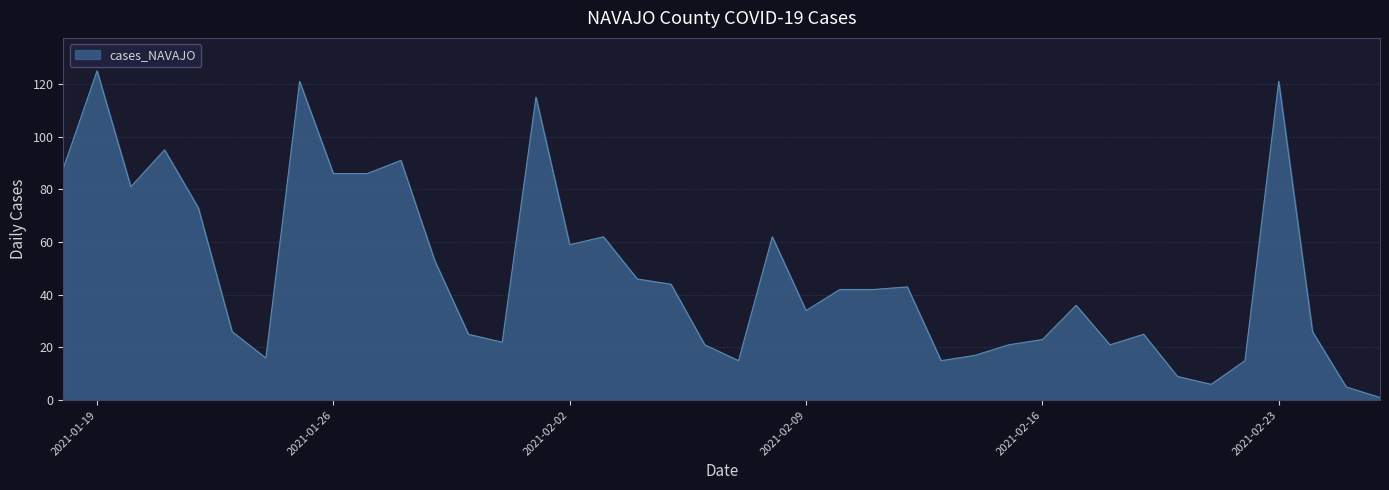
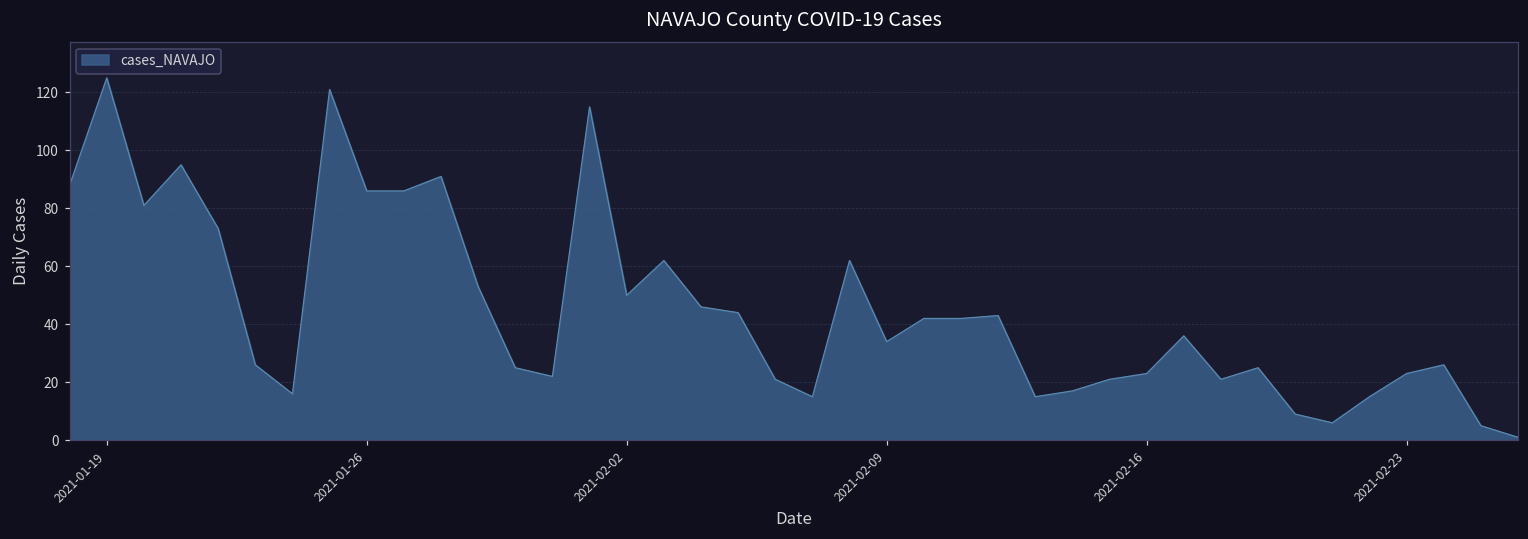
2021-02-02: 59 -> 50
2021-02-23: 121 -> 23
